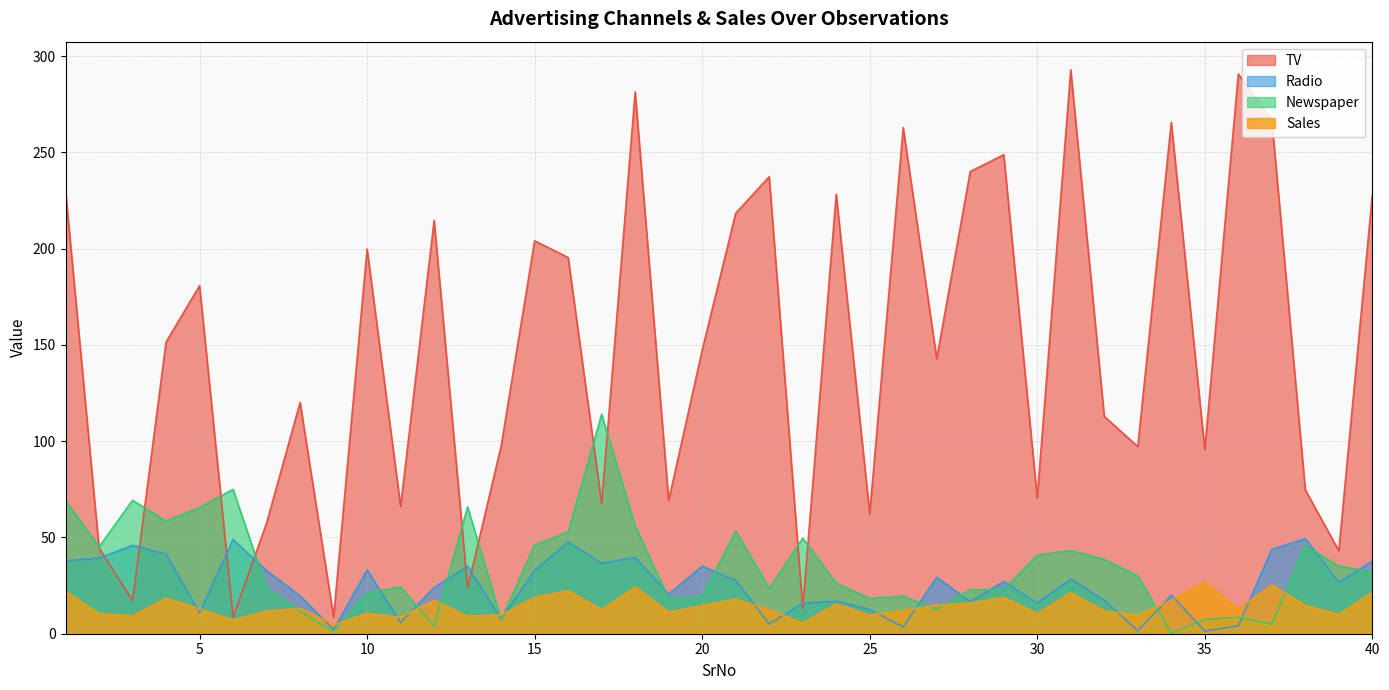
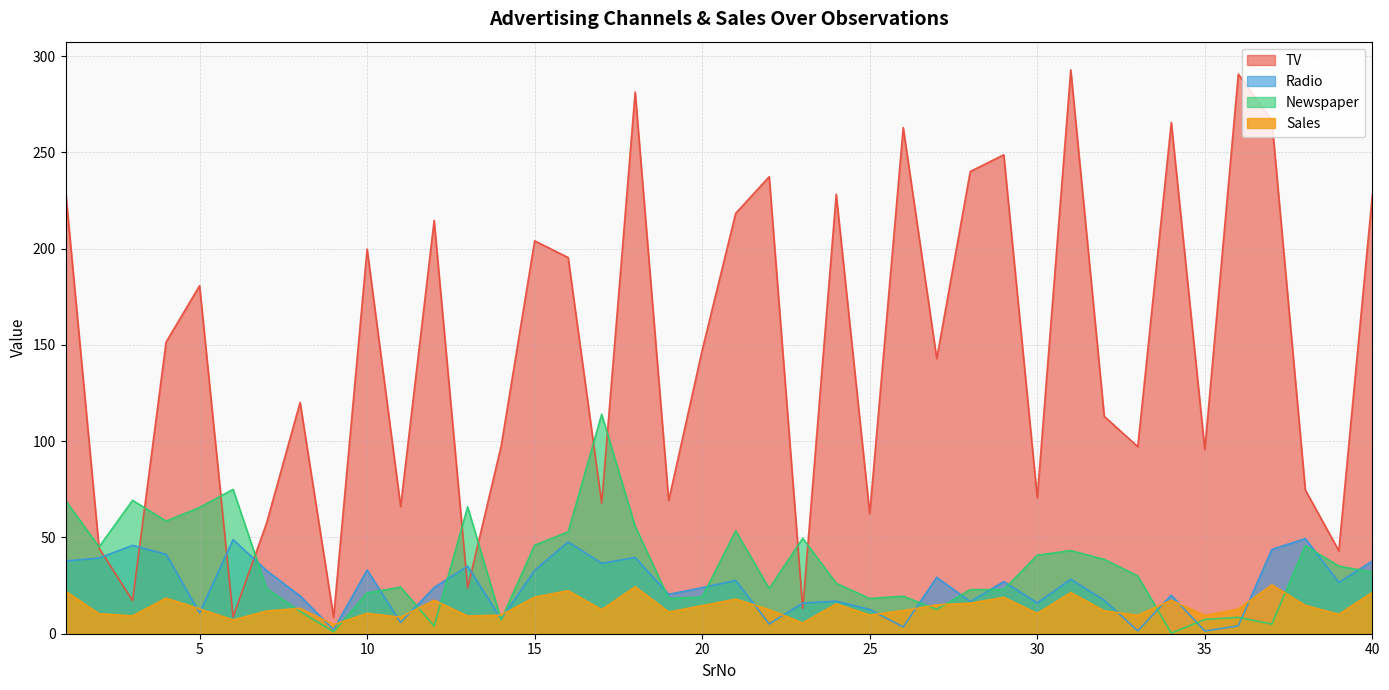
Radio, 20: 35 -> 24
Sales, 35: 27 -> 10
